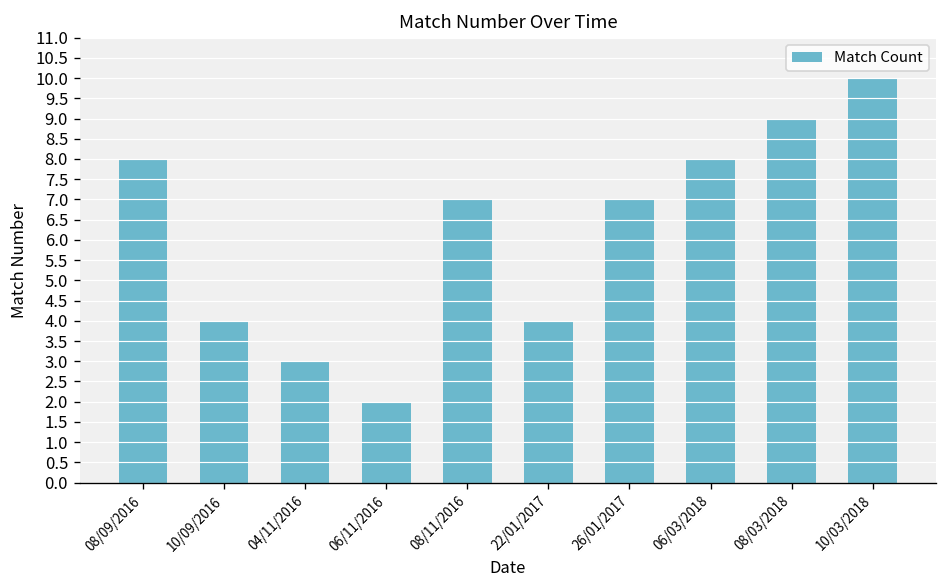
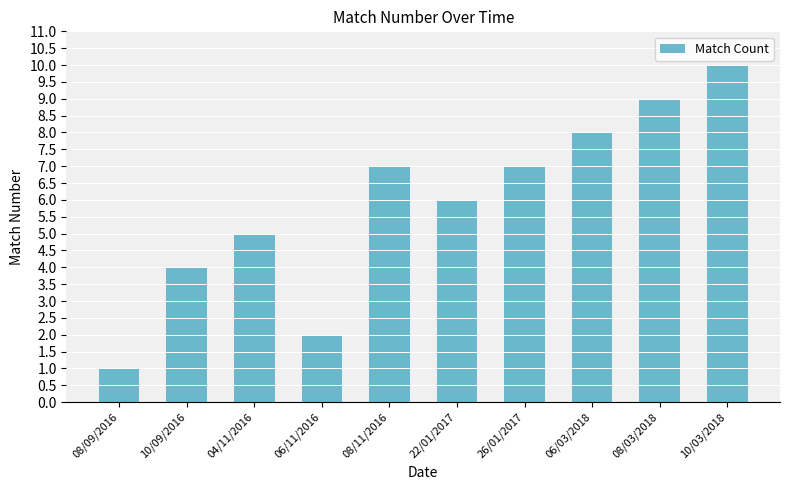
08/09/2016: 8 -> 1
04/11/2016: 3 -> 5
22/01/2017: 4 -> 6
